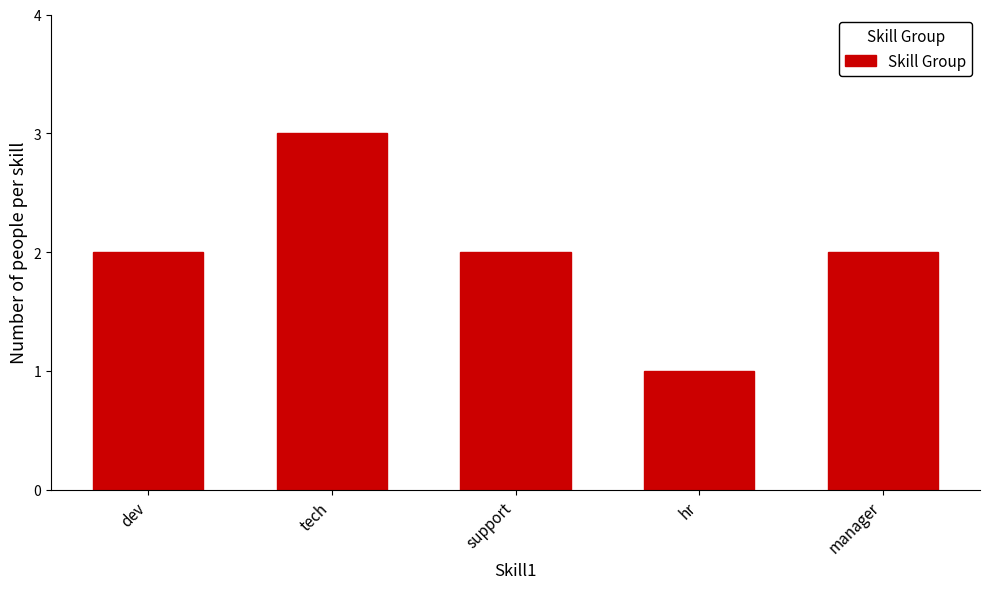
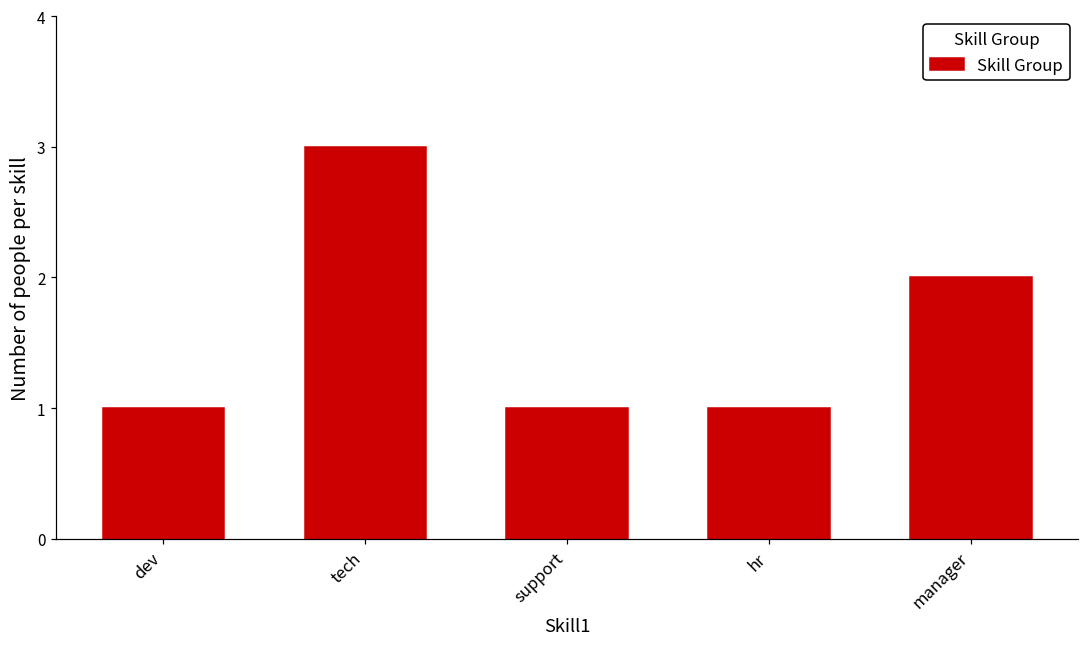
dev: 2 -> 1
support: 2 -> 1
